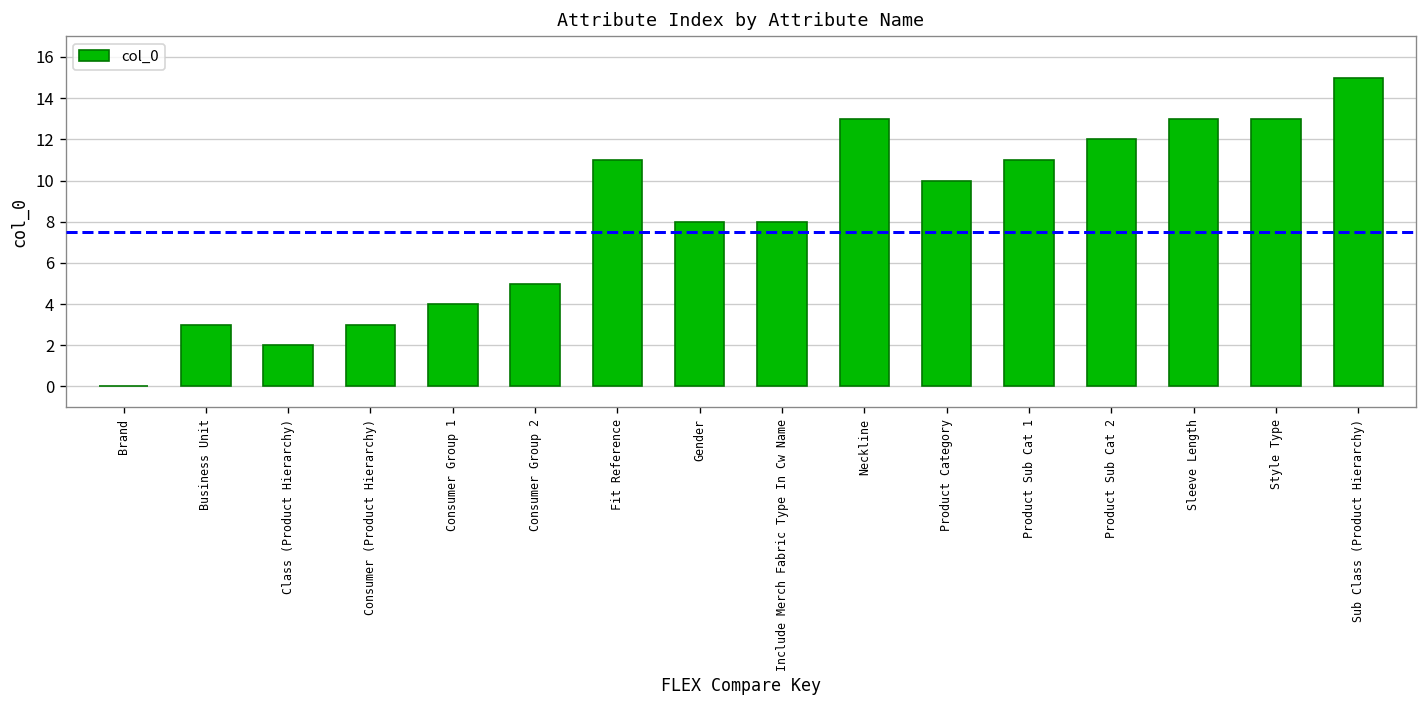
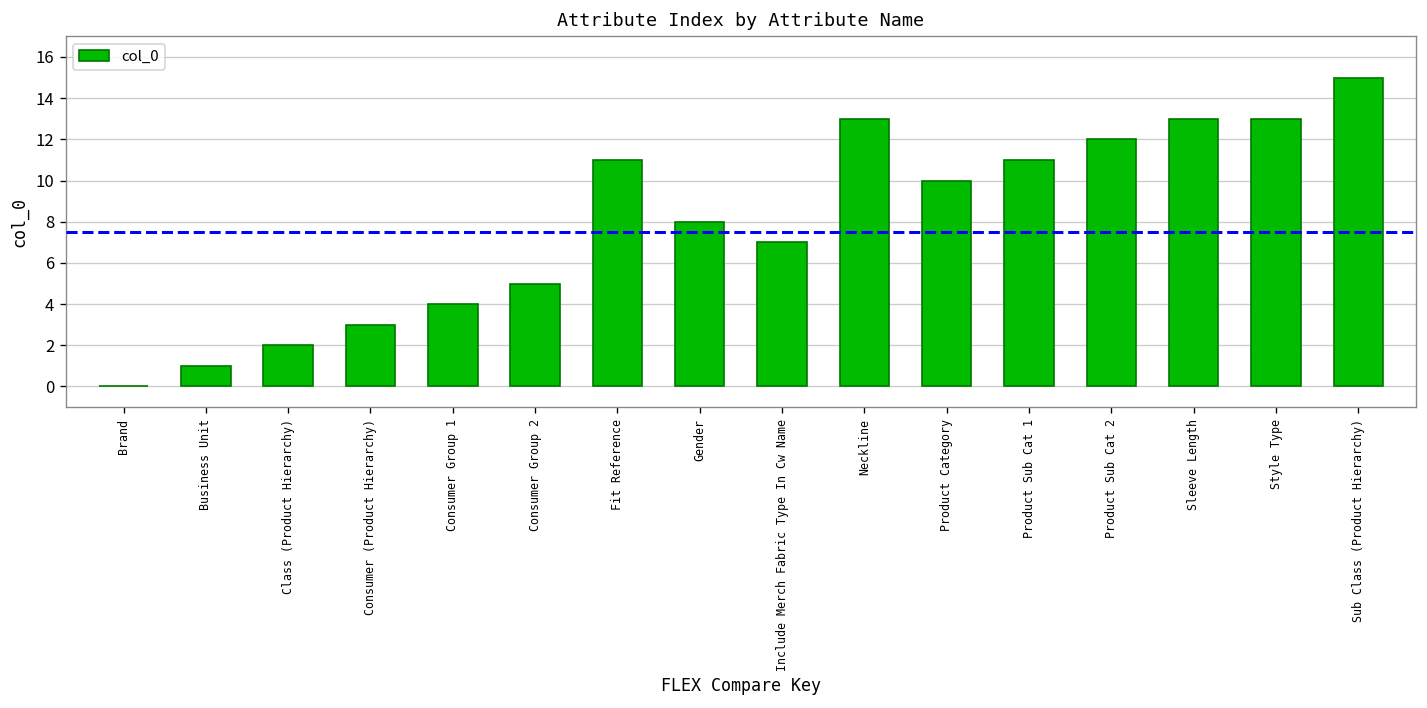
Business Unit: 3 -> 1
Include Merch Fabric Type In Cw Name: 8 -> 7
